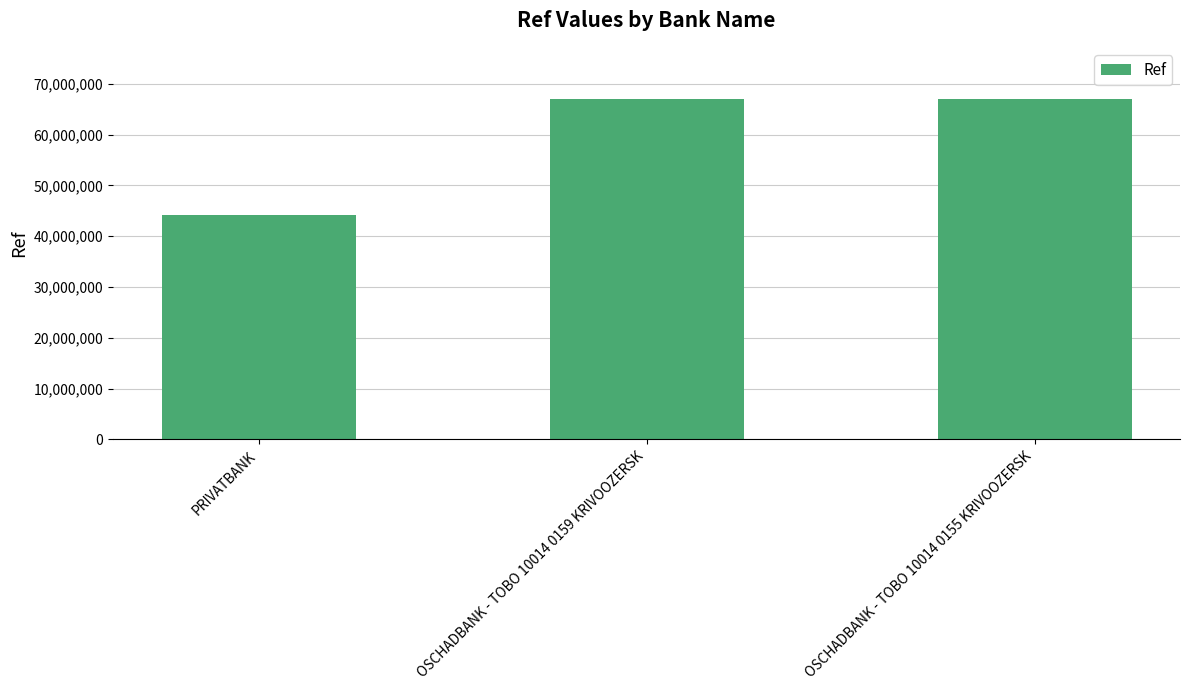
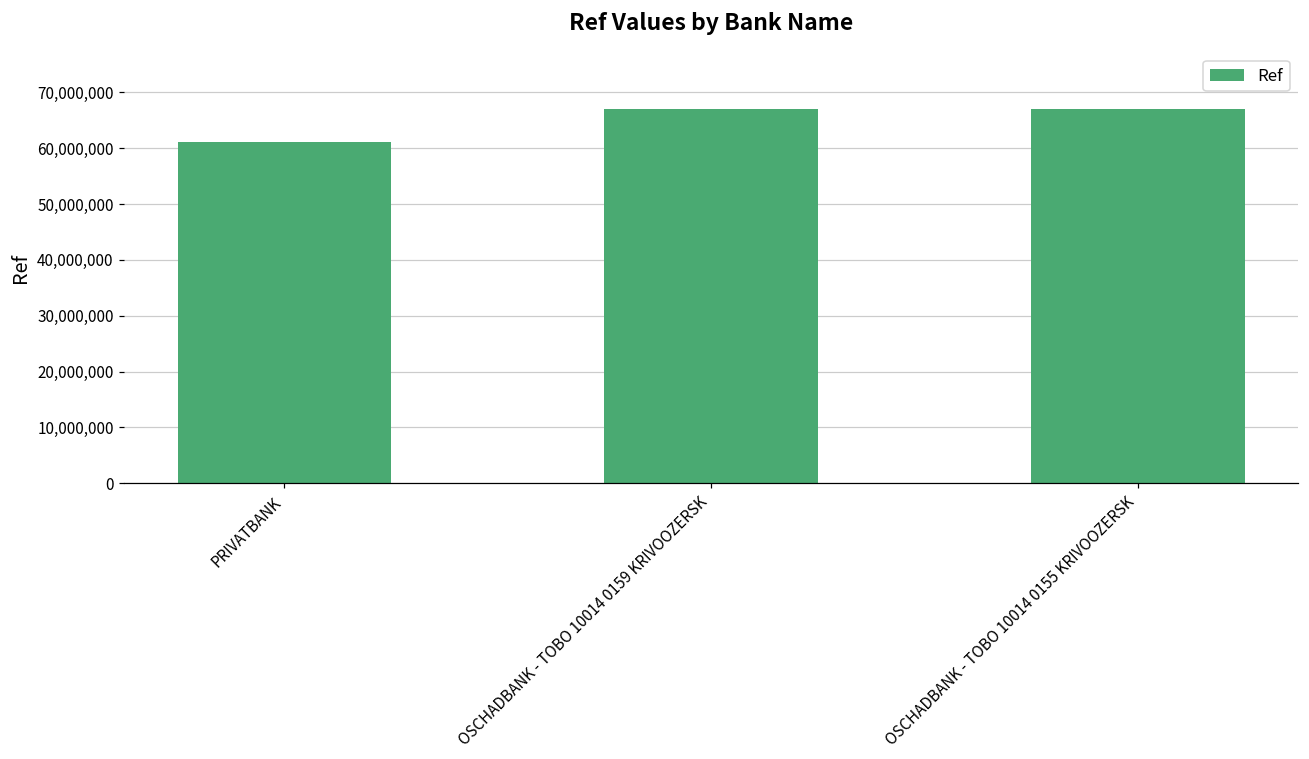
PRIVATBANK: 44,000,000 -> 61,000,000
